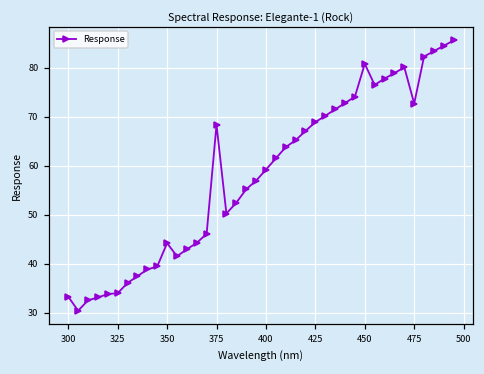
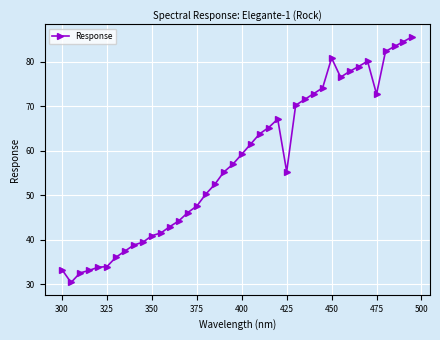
350: 44 -> 41
375: 68 -> 48
425: 69 -> 55
